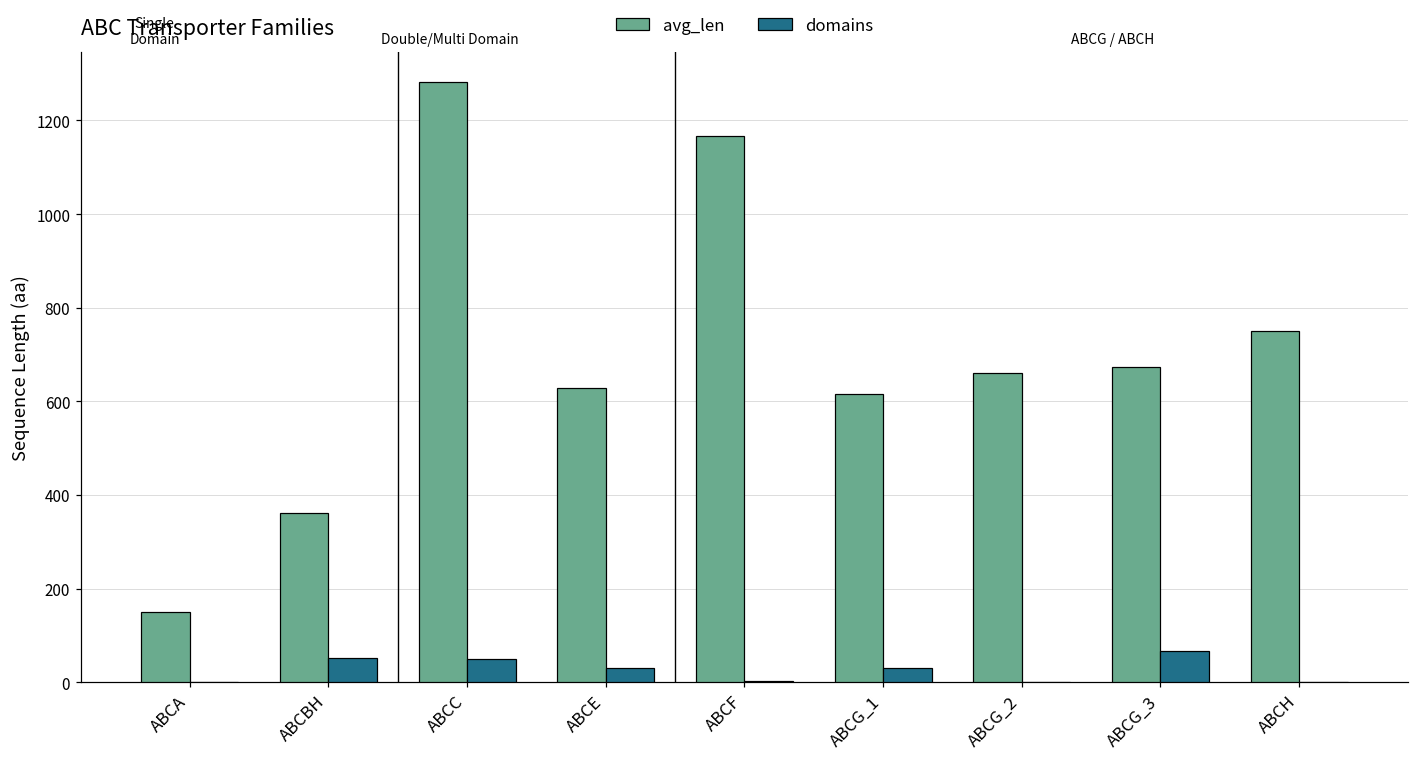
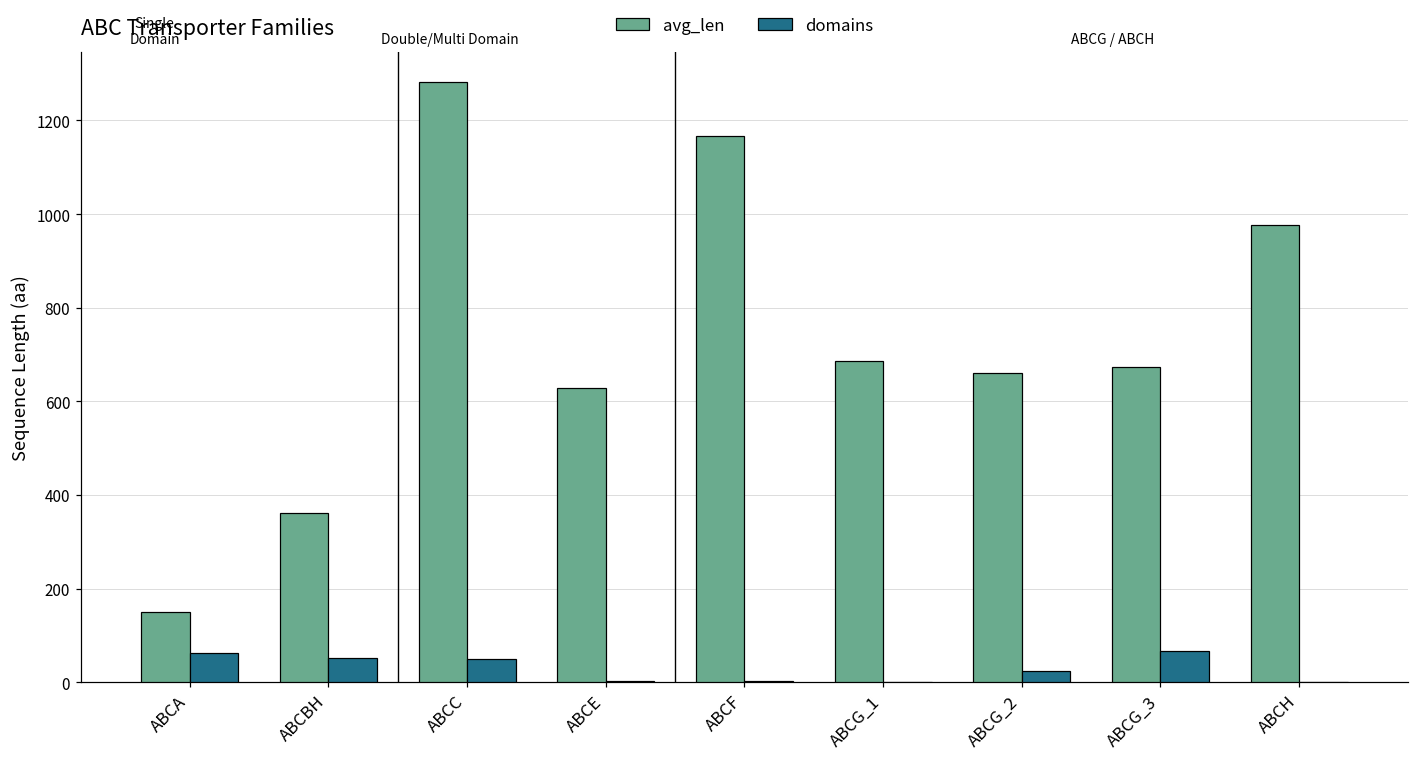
domains, ABCA: 0 -> 60
domains, ABCE: 30 -> 0
avg_len, ABCG_1: 620 -> 690
domains, ABCG_1: 30 -> 0
domains, ABCG_2: 0 -> 20
avg_len, ABCH: 750 -> 980
